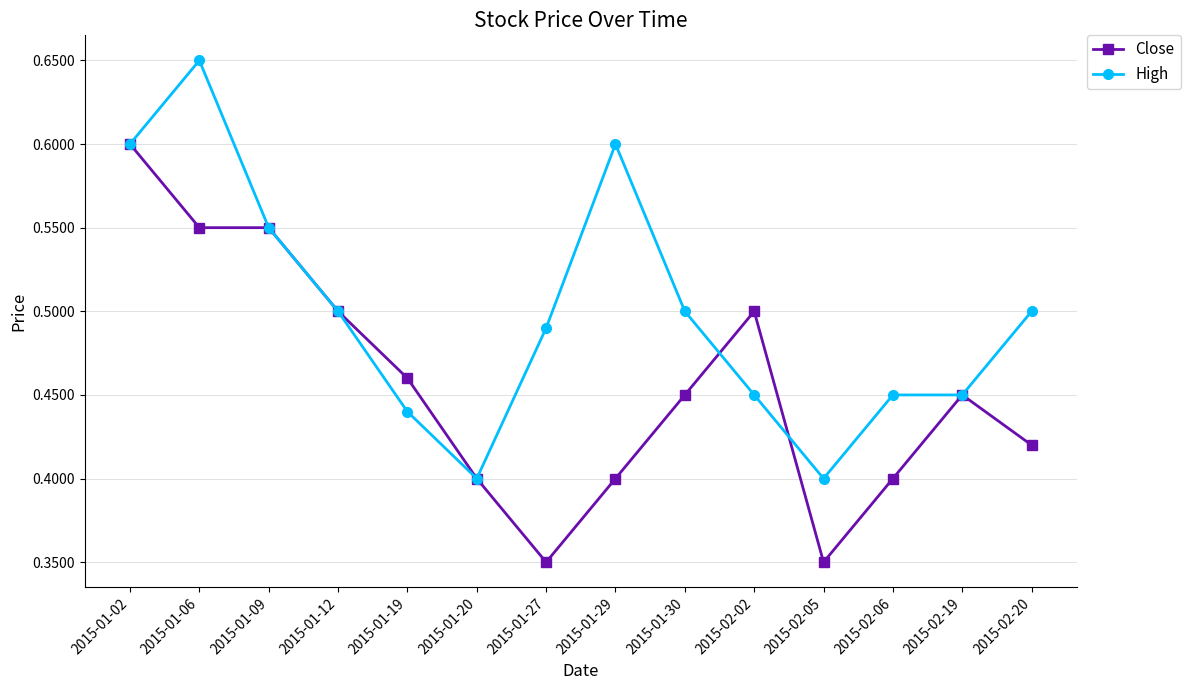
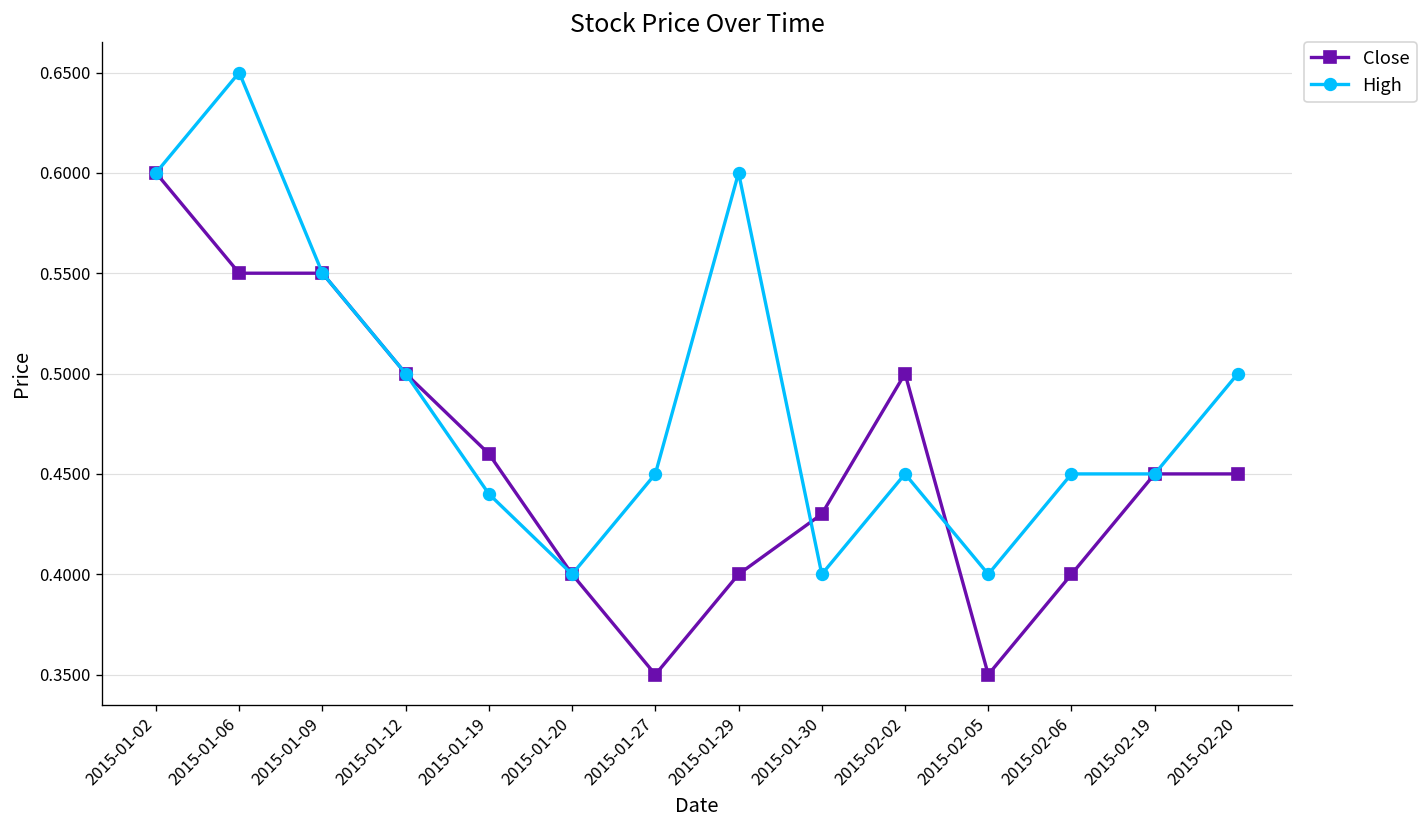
High, 2015-01-27: 0.49 -> 0.45
Close, 2015-01-30: 0.45 -> 0.43
High, 2015-01-30: 0.5 -> 0.4
Close, 2015-02-20: 0.42 -> 0.45
